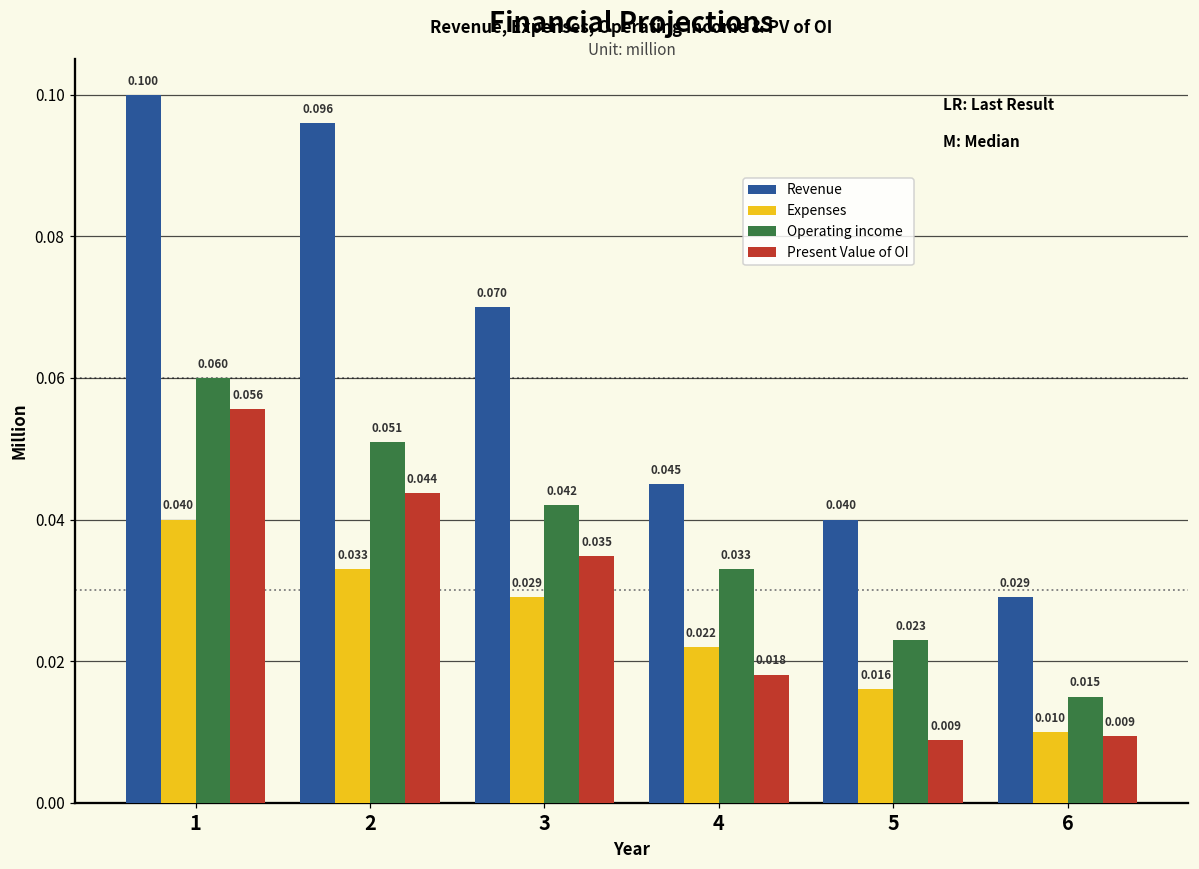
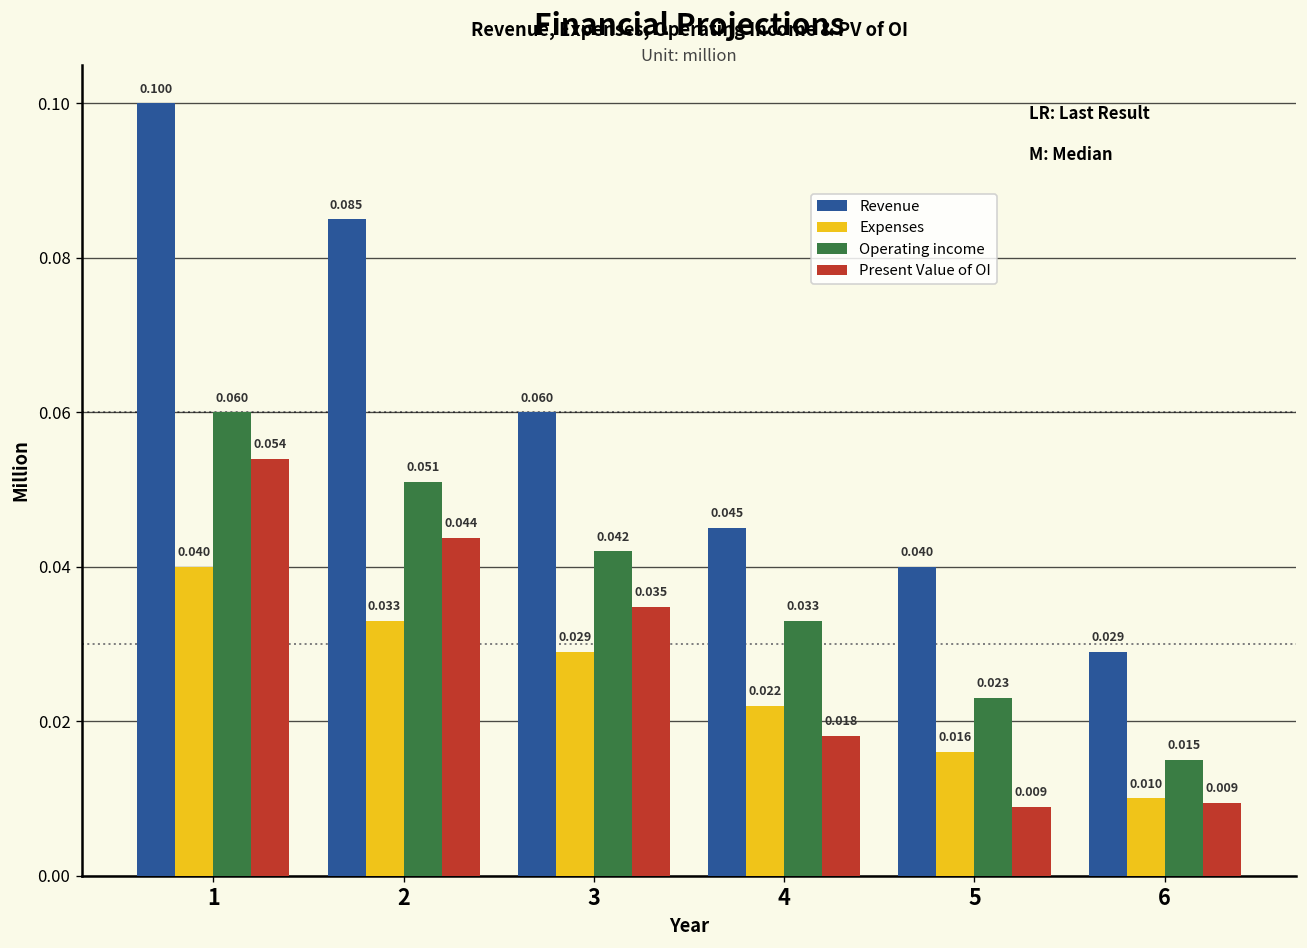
Present Value of OI, 1: 0.056 -> 0.054
Revenue, 2: 0.096 -> 0.085
Revenue, 3: 0.070 -> 0.060
